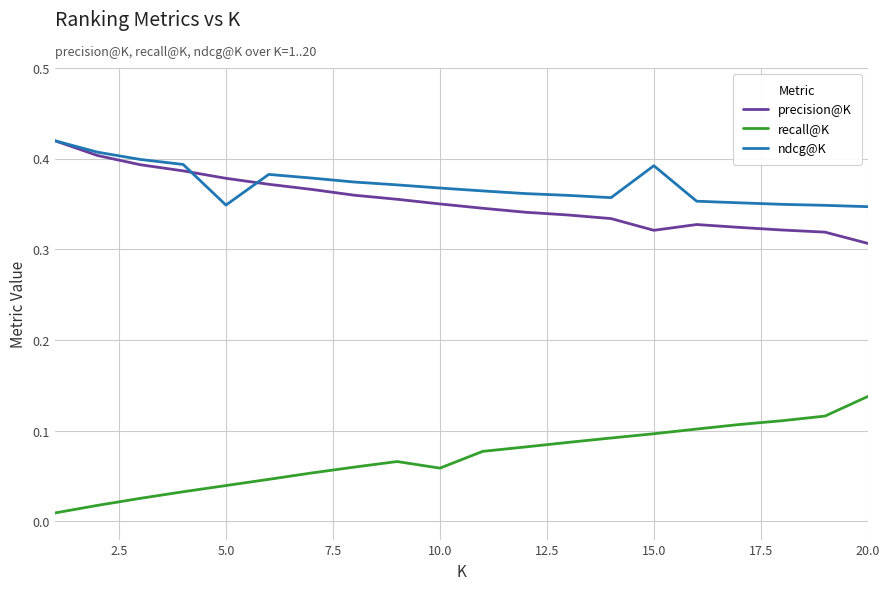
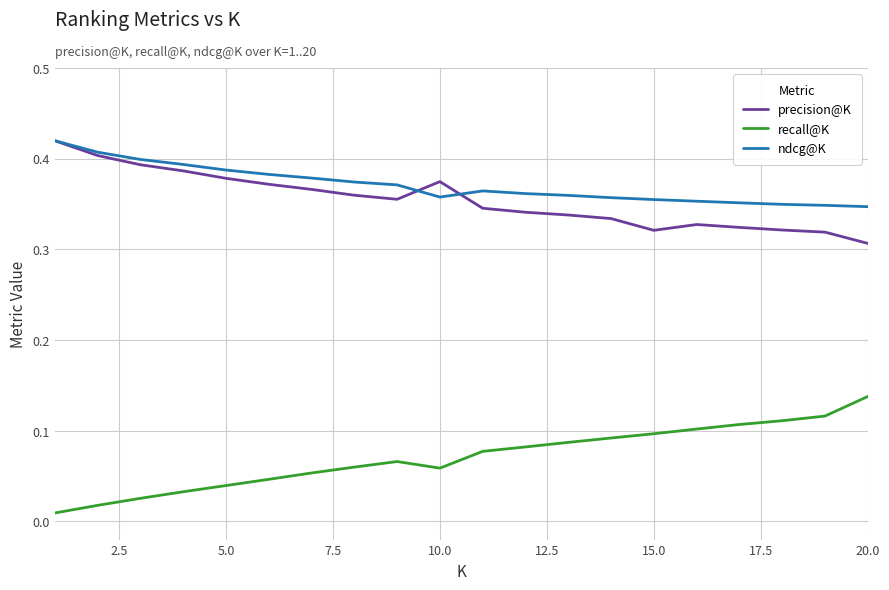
ndcg@K, 5.0: 0.35 -> 0.39
precision@K, 10.0: 0.35 -> 0.37
ndcg@K, 10.0: 0.37 -> 0.36
ndcg@K, 15.0: 0.39 -> 0.35
